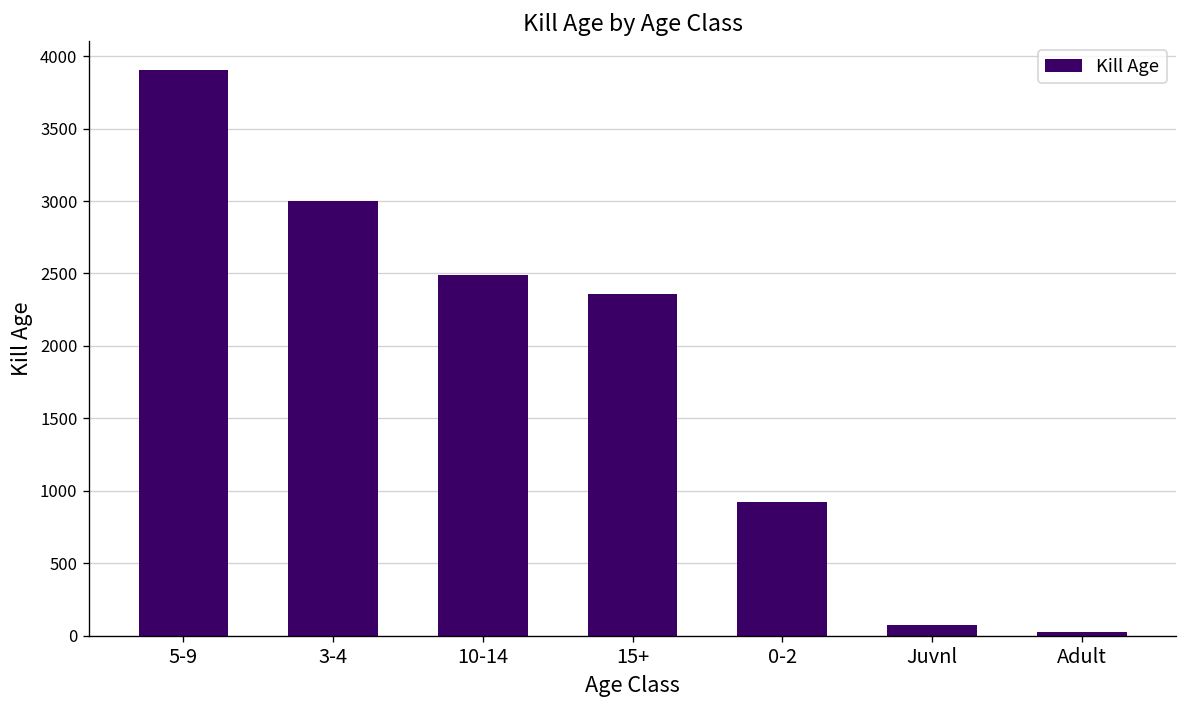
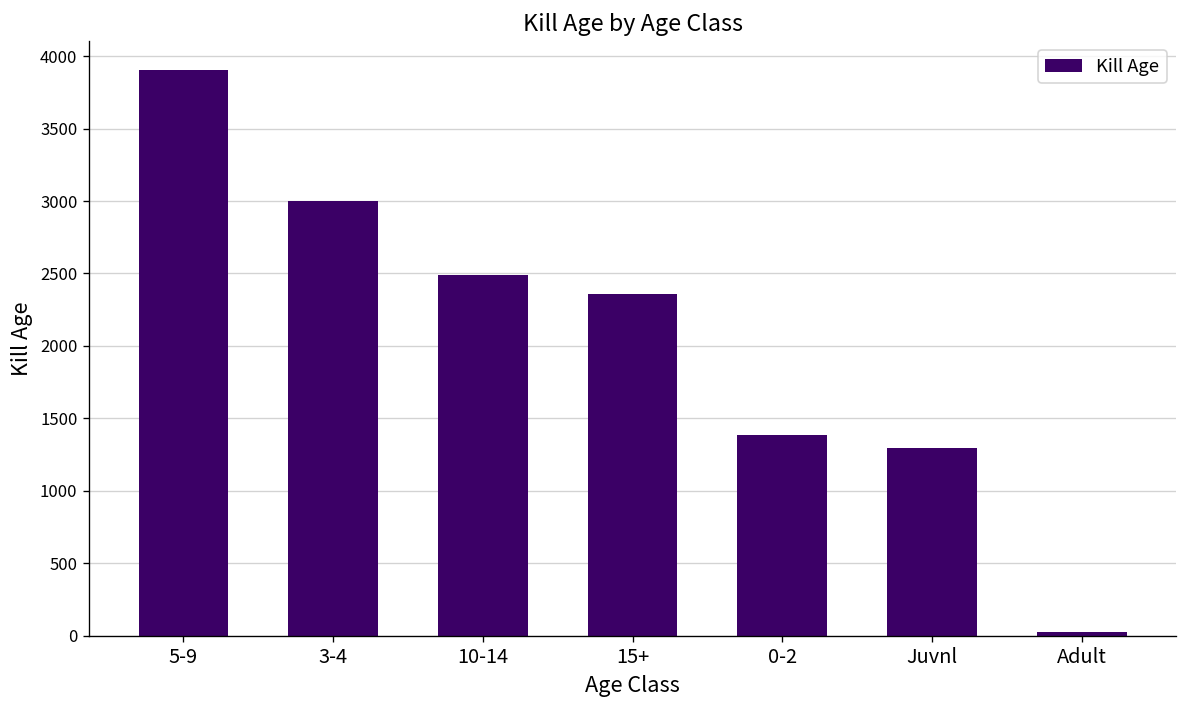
0-2: 920 -> 1380
Juvnl: 70 -> 1290
